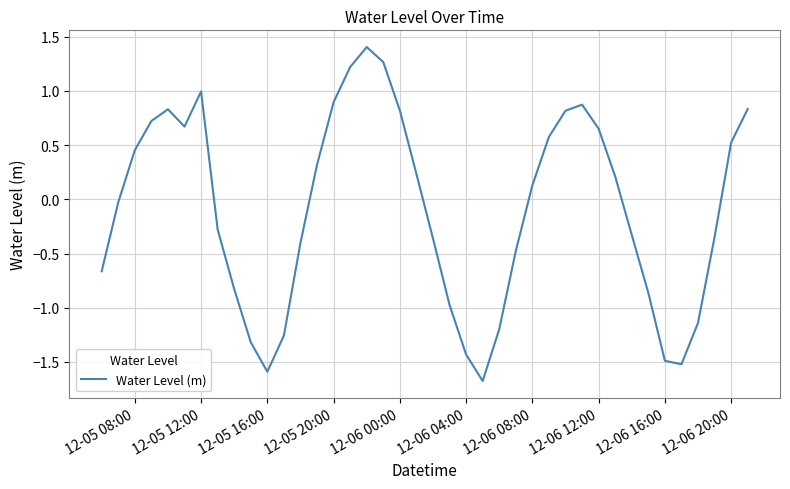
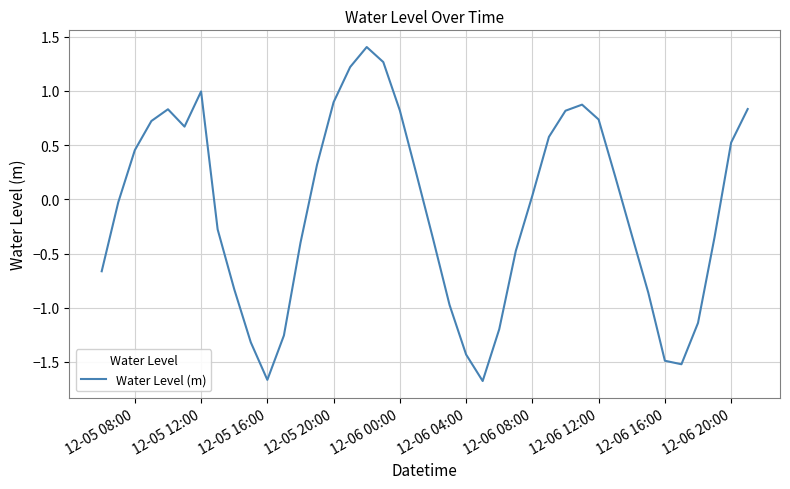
12-05 16:00: -1.59 -> -1.67
12-06 08:00: 0.13 -> 0.03
12-06 12:00: 0.65 -> 0.74
